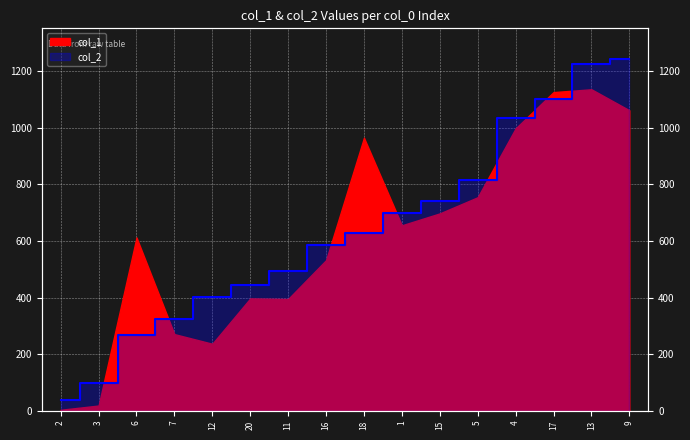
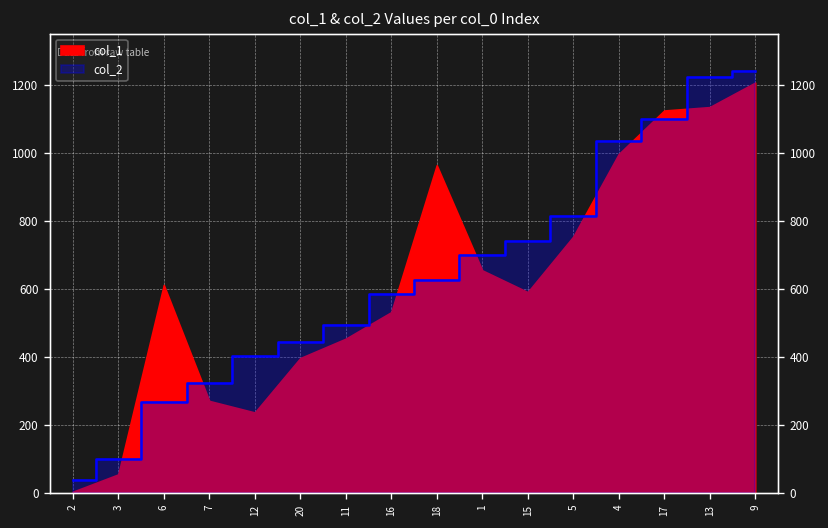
col_1, 3: 20 -> 60
col_1, 11: 400 -> 450
col_1, 15: 700 -> 590
col_1, 9: 1060 -> 1210
